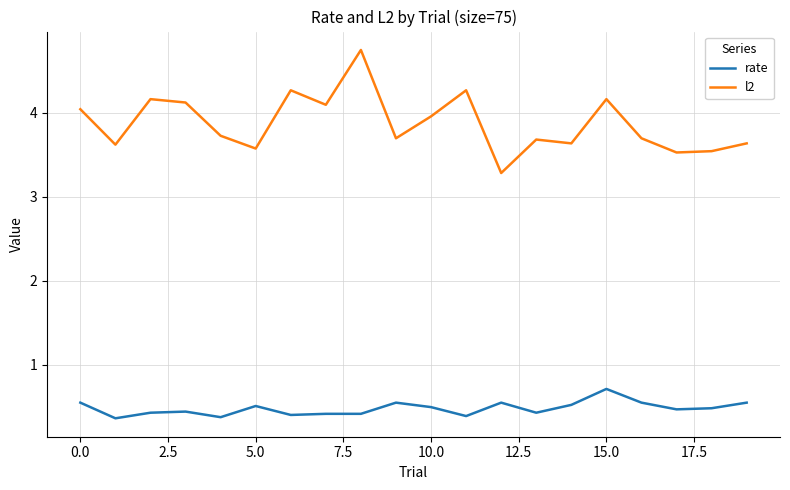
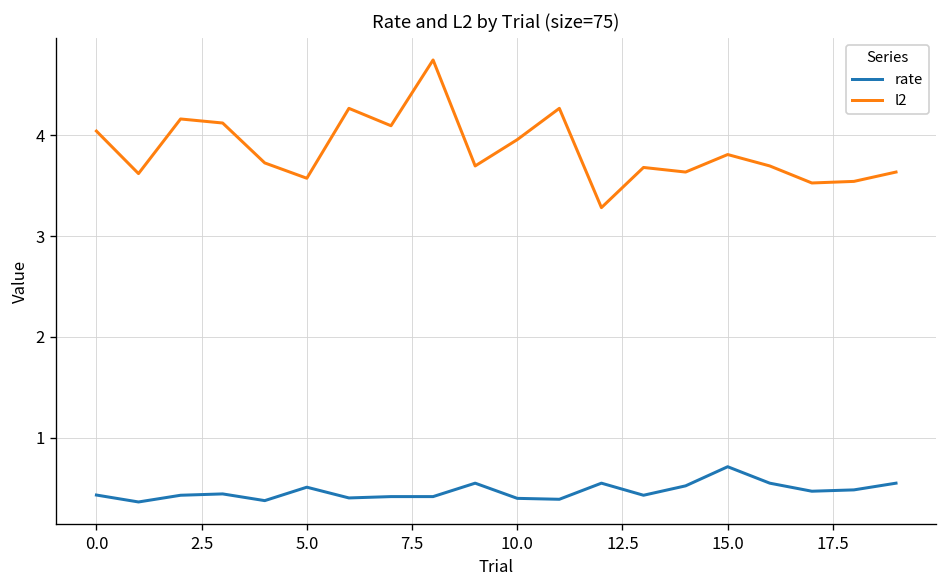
rate, 0.0: 0.5 -> 0.4
rate, 10.0: 0.5 -> 0.4
l2, 15.0: 4.2 -> 3.8
